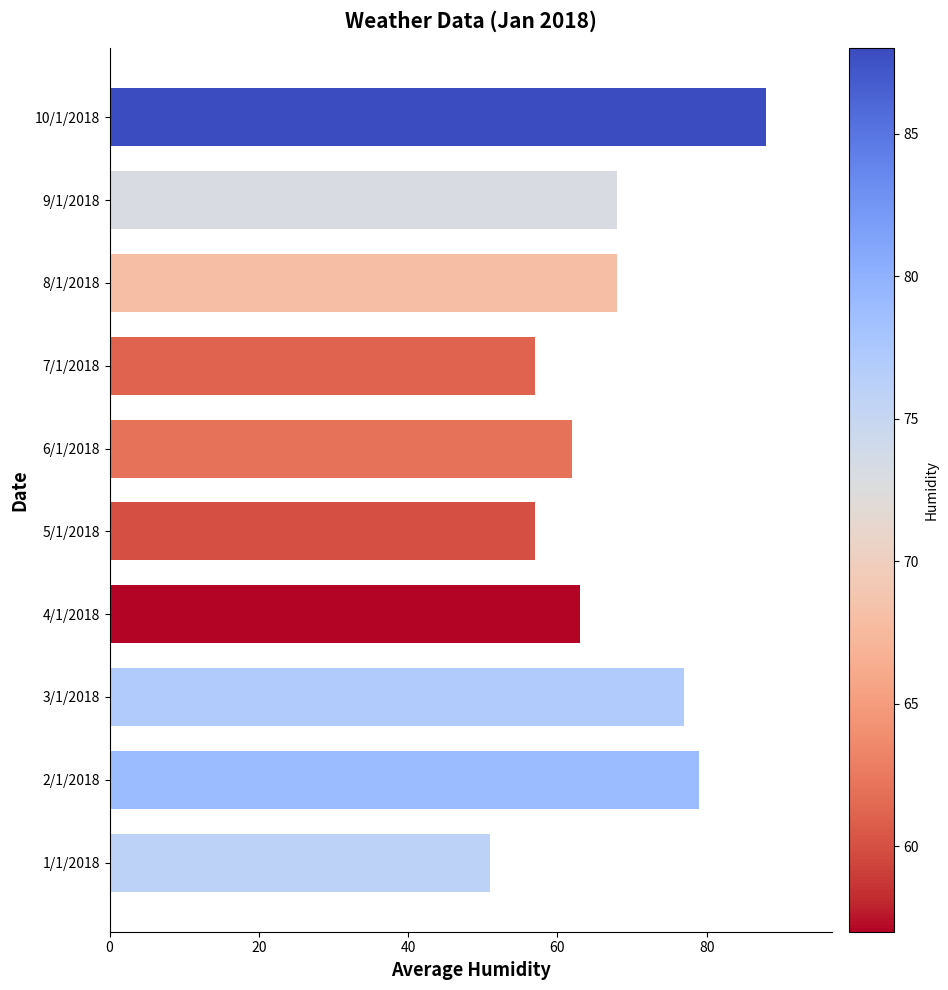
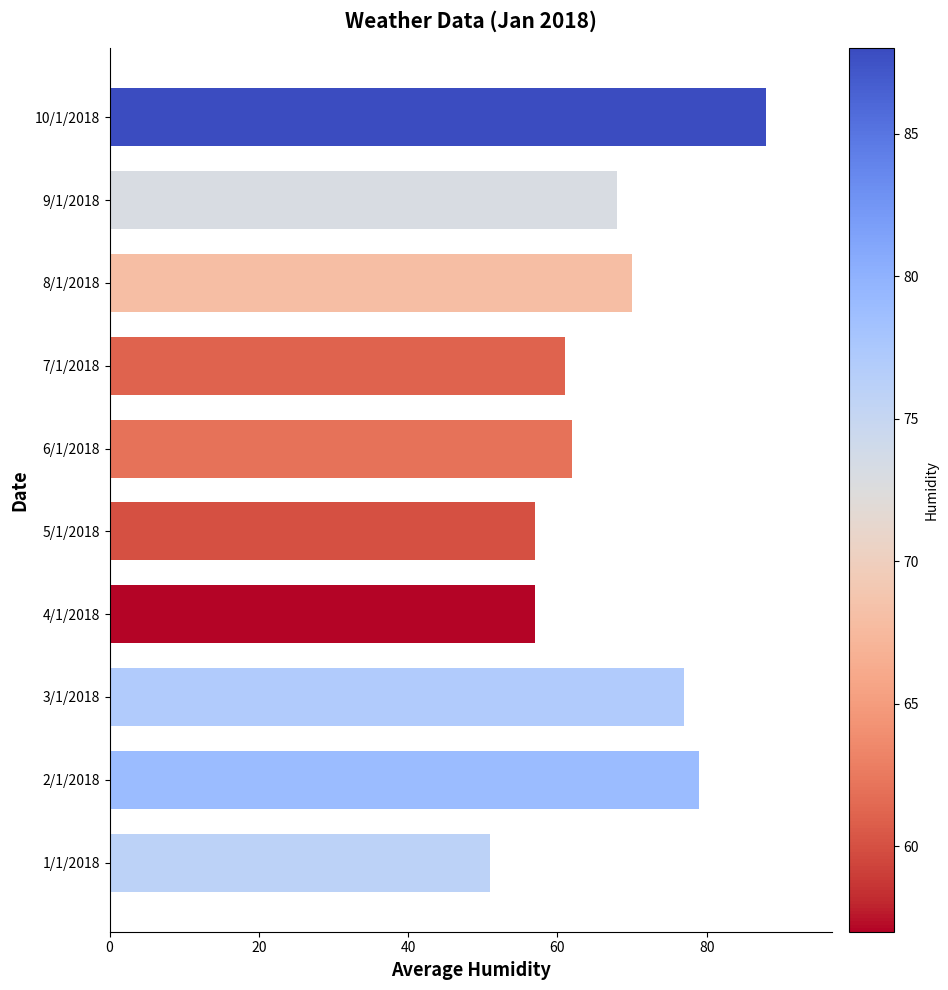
8/1/2018: 68 -> 70
7/1/2018: 57 -> 61
4/1/2018: 63 -> 57
